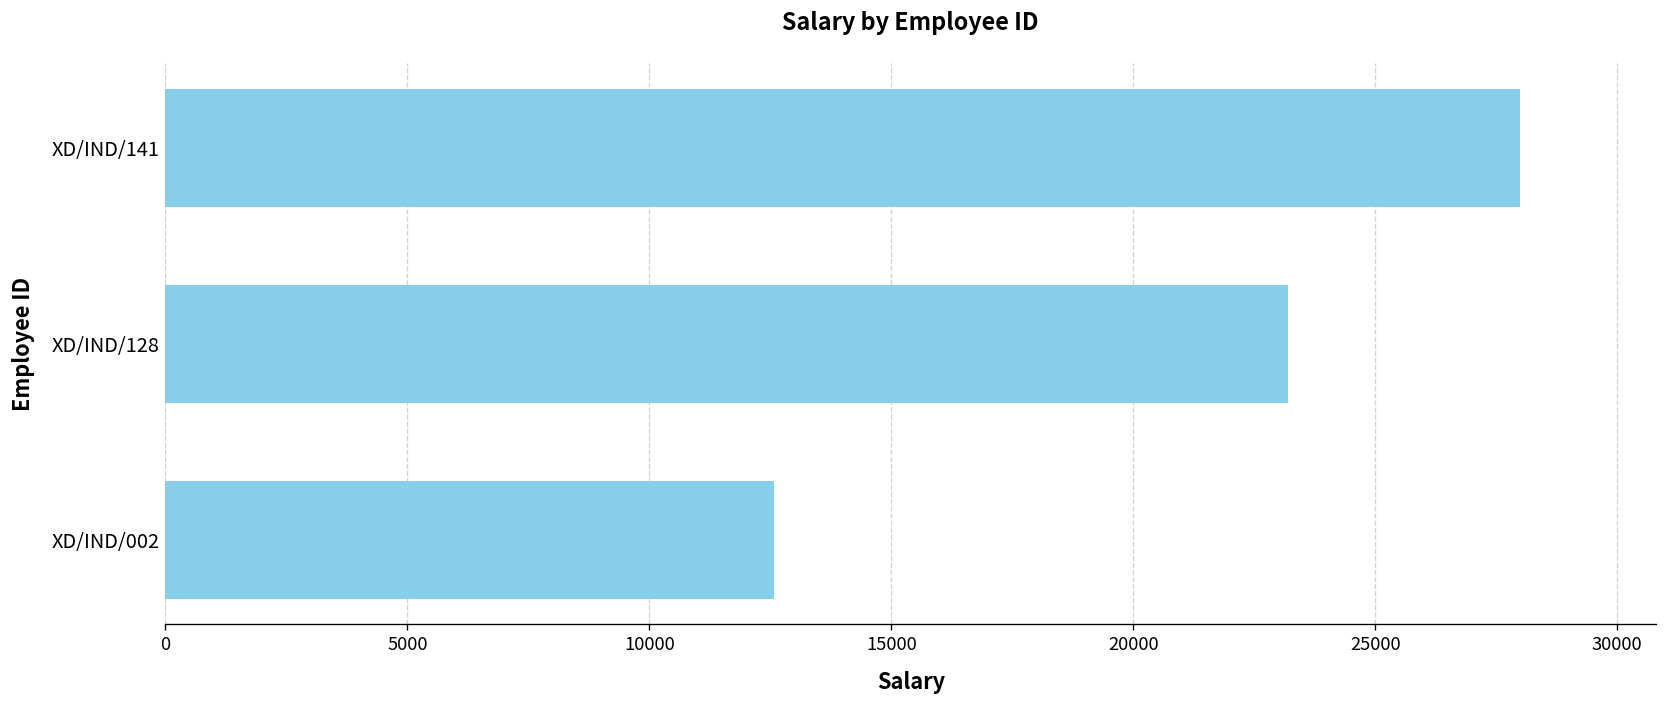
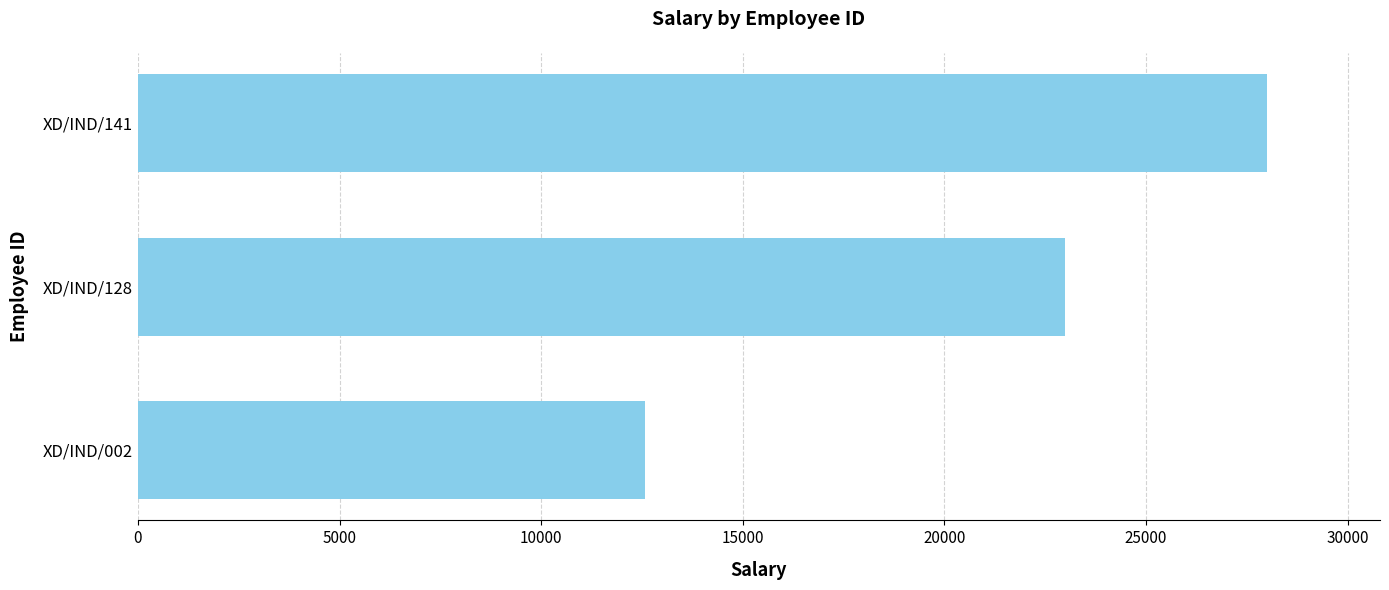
XD/IND/128: 23200 -> 23000
